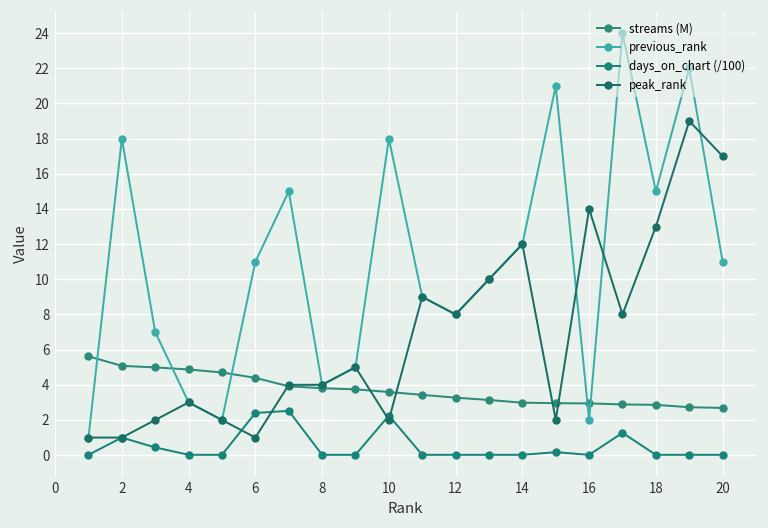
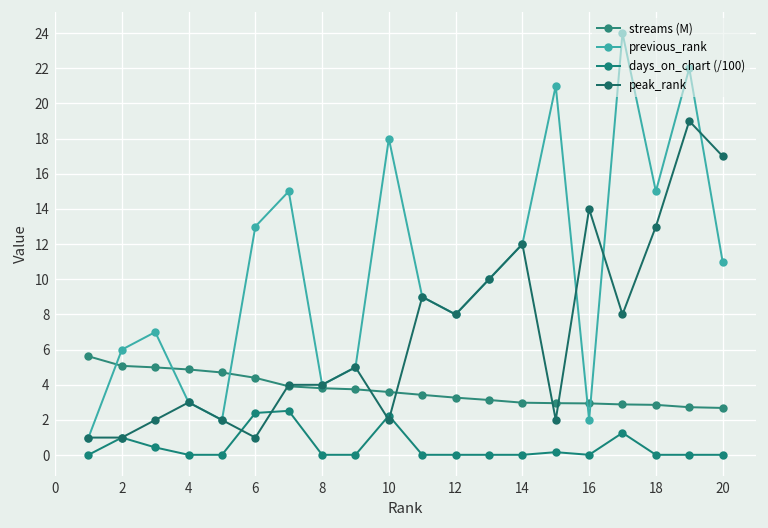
previous_rank, 2: 18 -> 6
previous_rank, 6: 11 -> 13
